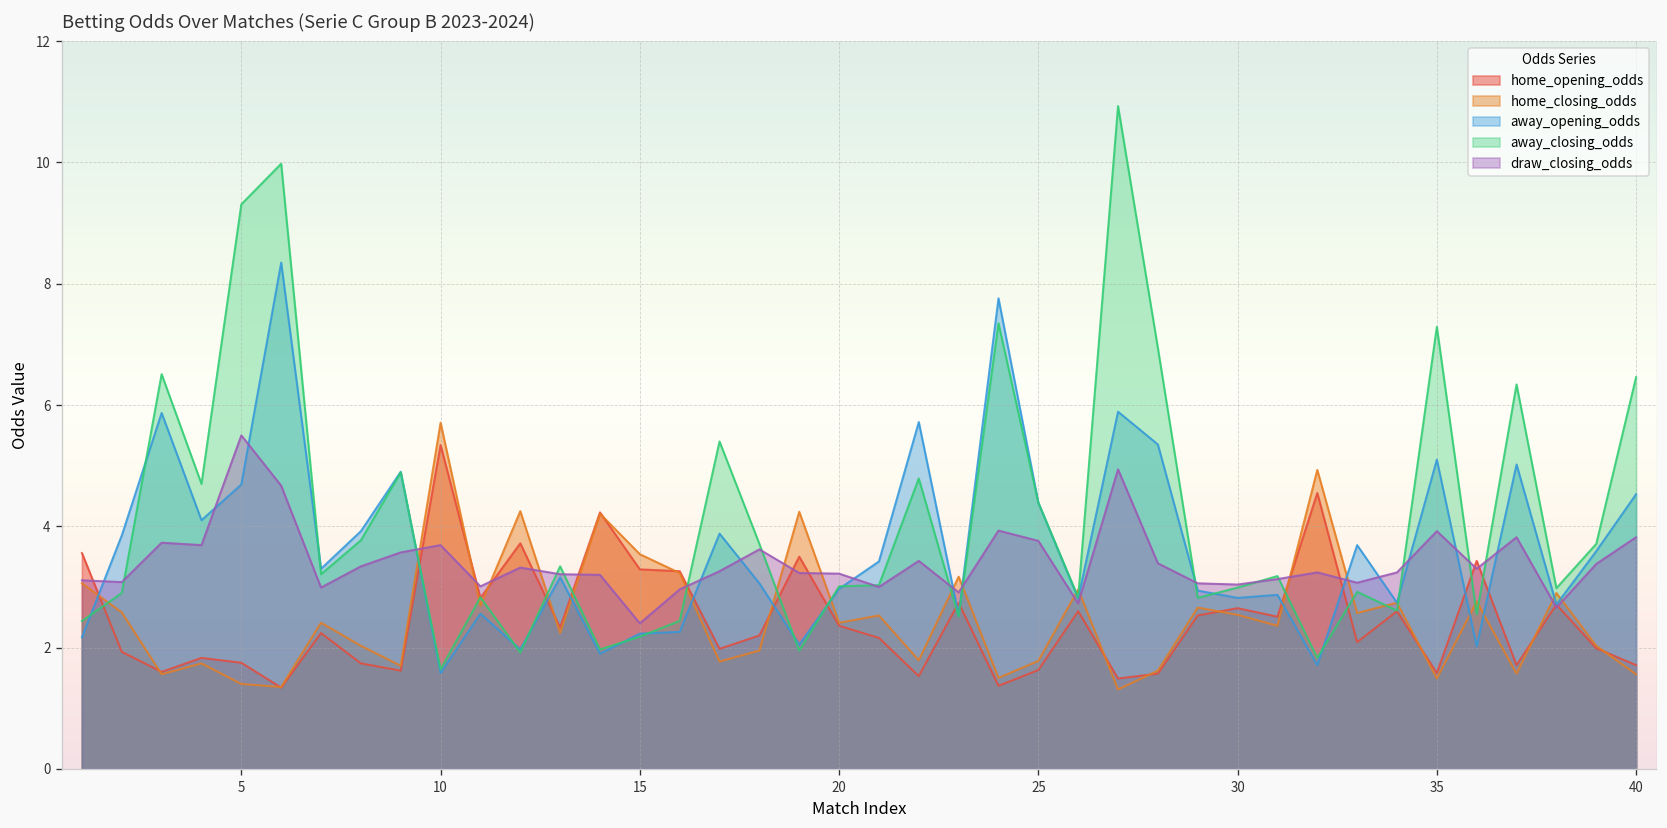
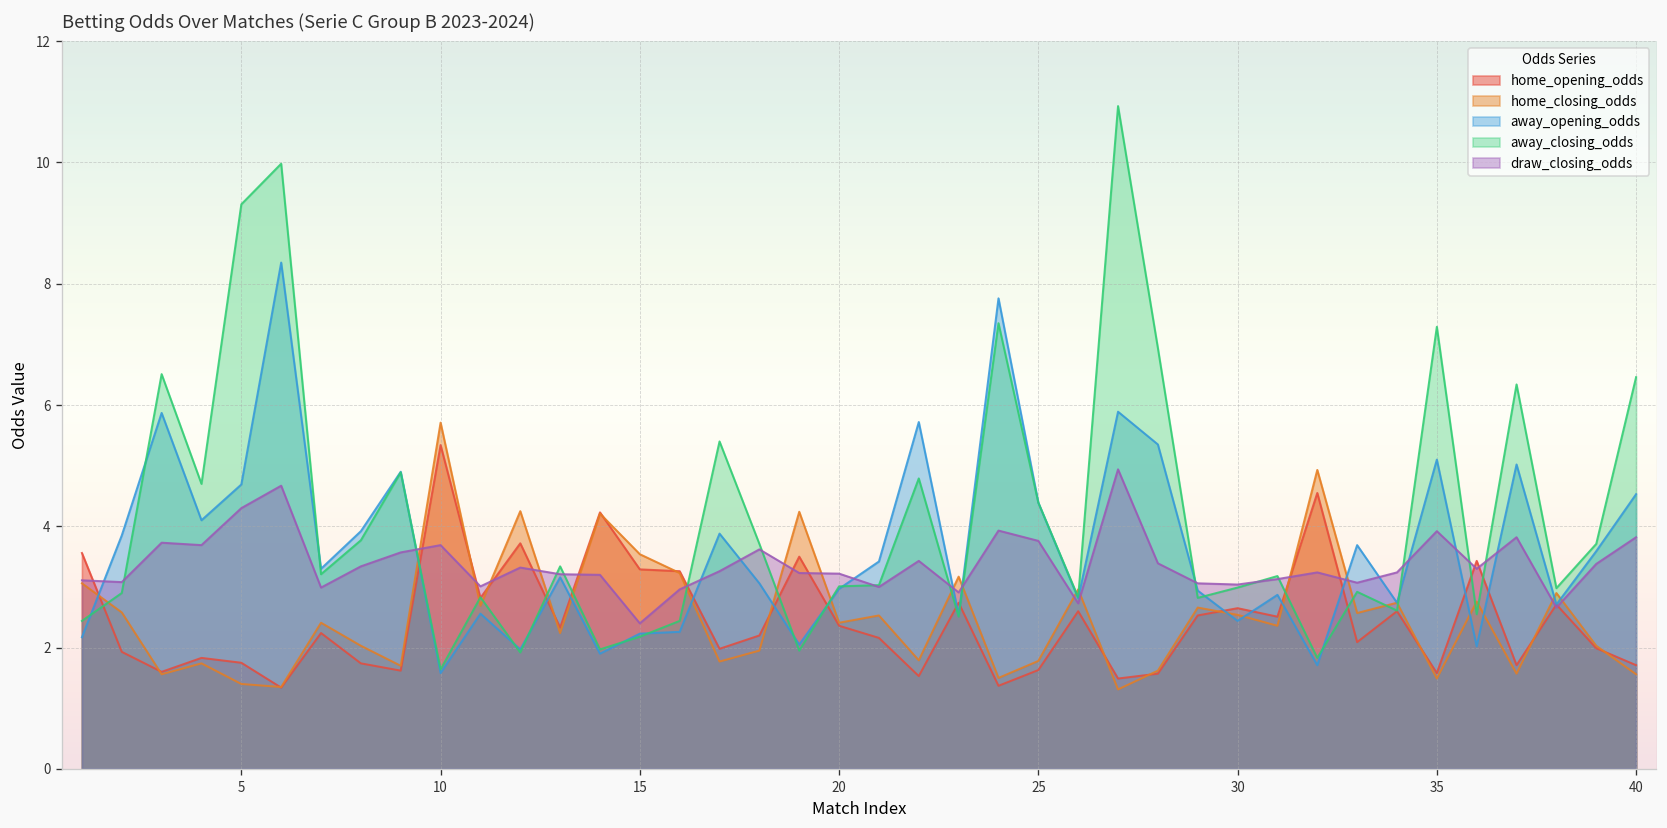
draw_closing_odds, 5: 5.5 -> 4.3
away_opening_odds, 30: 2.8 -> 2.4
